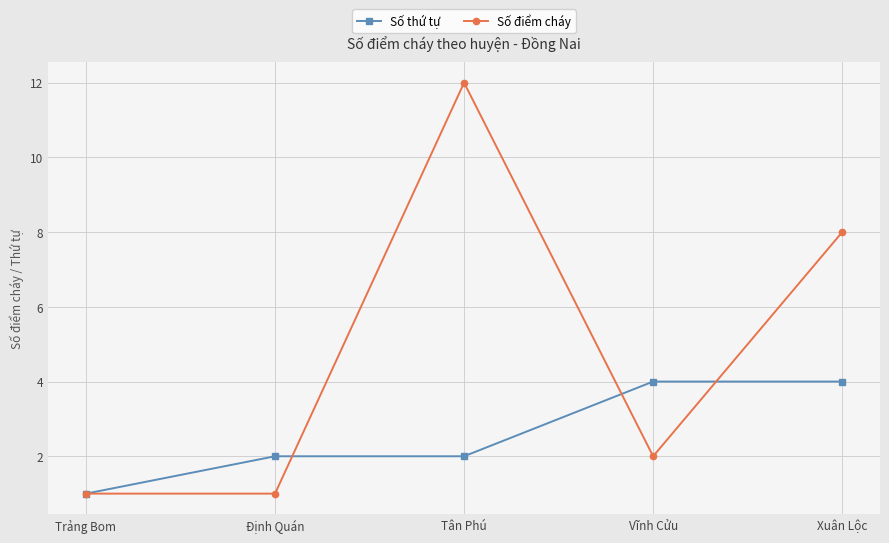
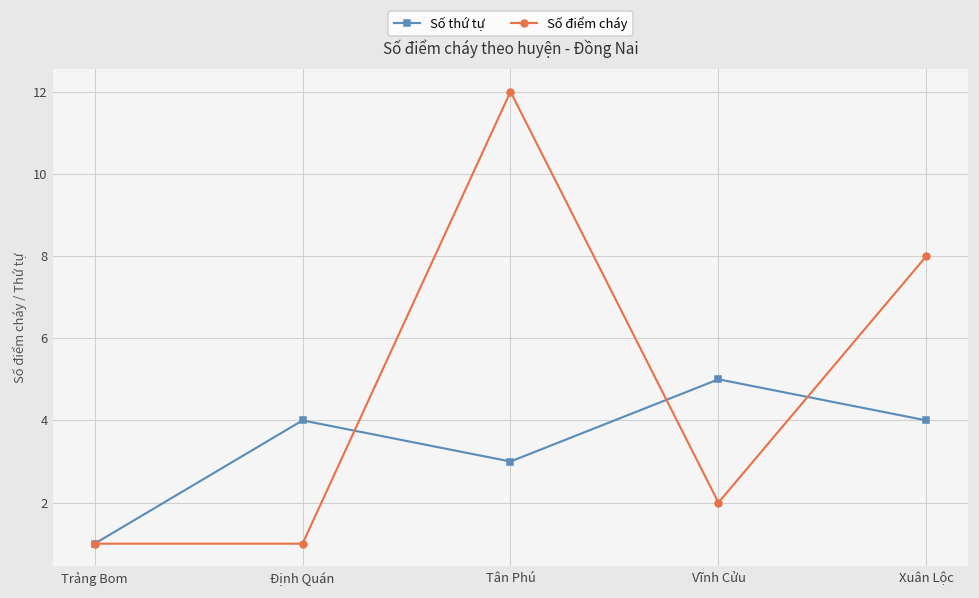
Số thứ tự, Định Quán: 2 -> 4
Số thứ tự, Tân Phú: 2 -> 3
Số thứ tự, Vĩnh Cửu: 4 -> 5
